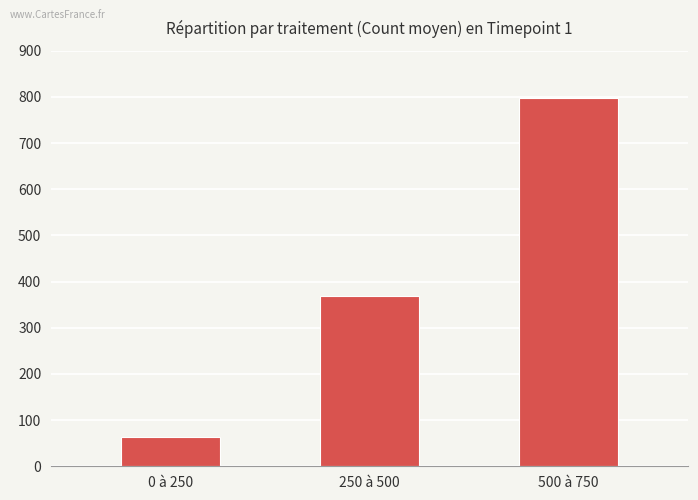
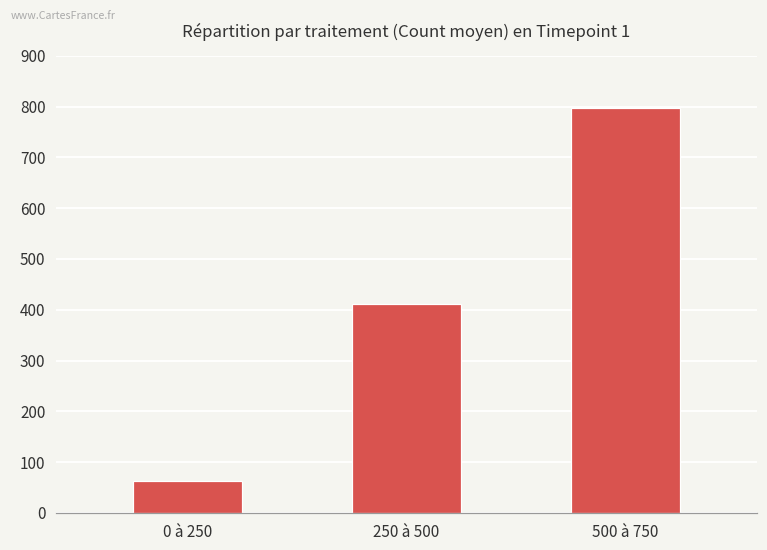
250 à 500: 370 -> 410
